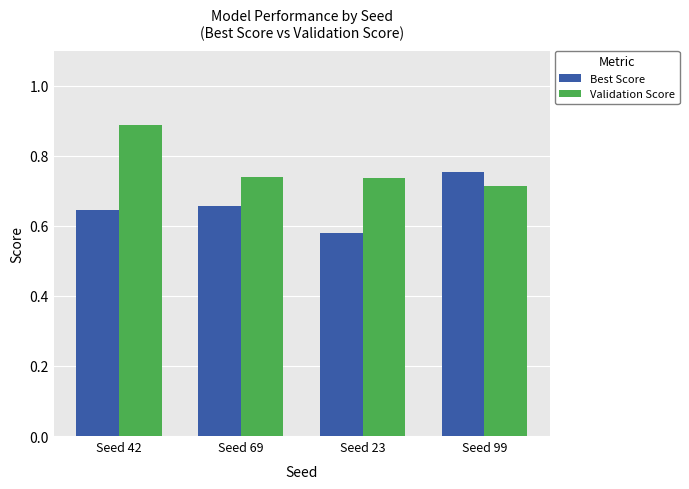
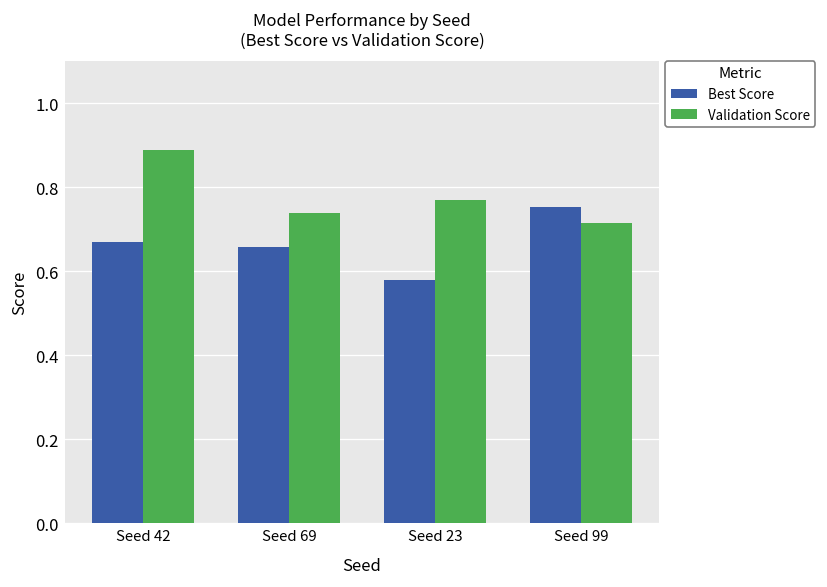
Best Score, Seed 42: 0.65 -> 0.67
Validation Score, Seed 23: 0.74 -> 0.77
